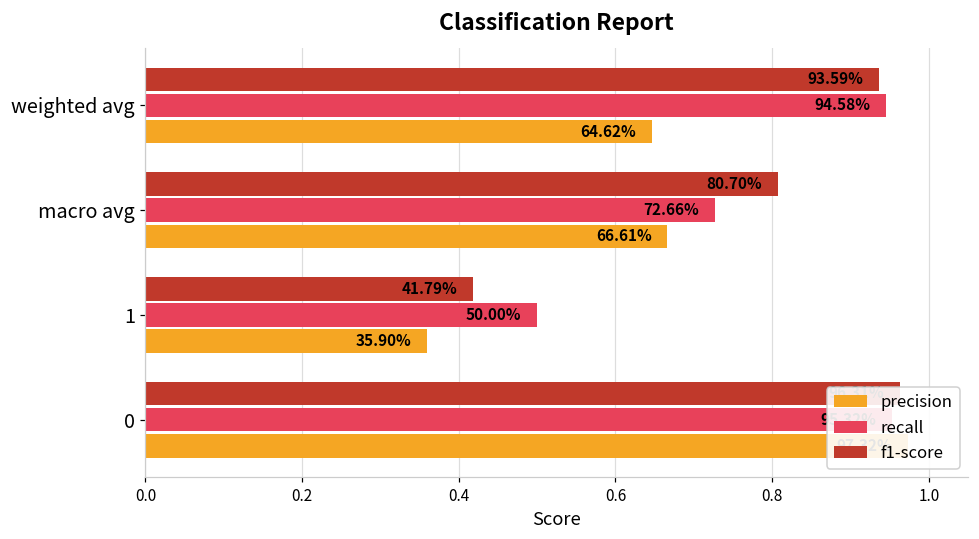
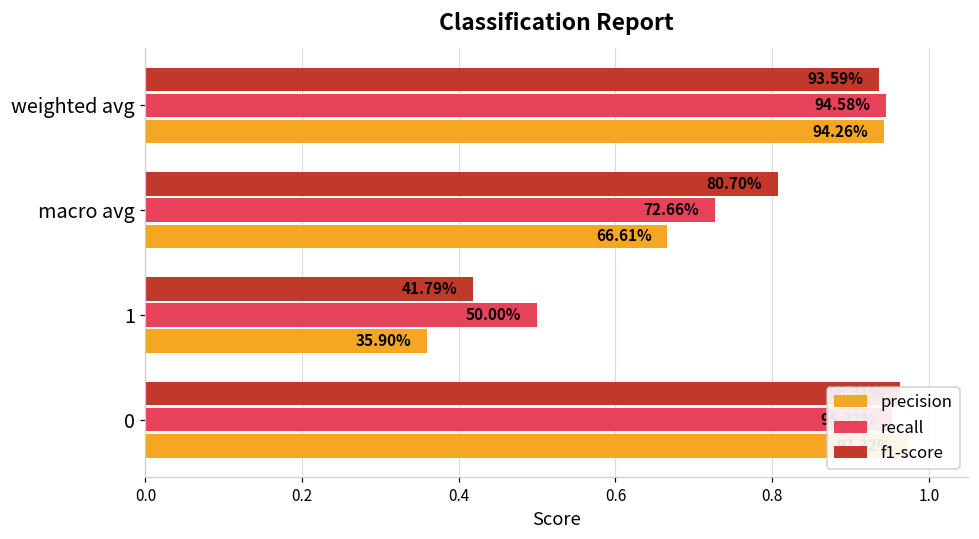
precision, weighted avg: 64.62% -> 94.26%
